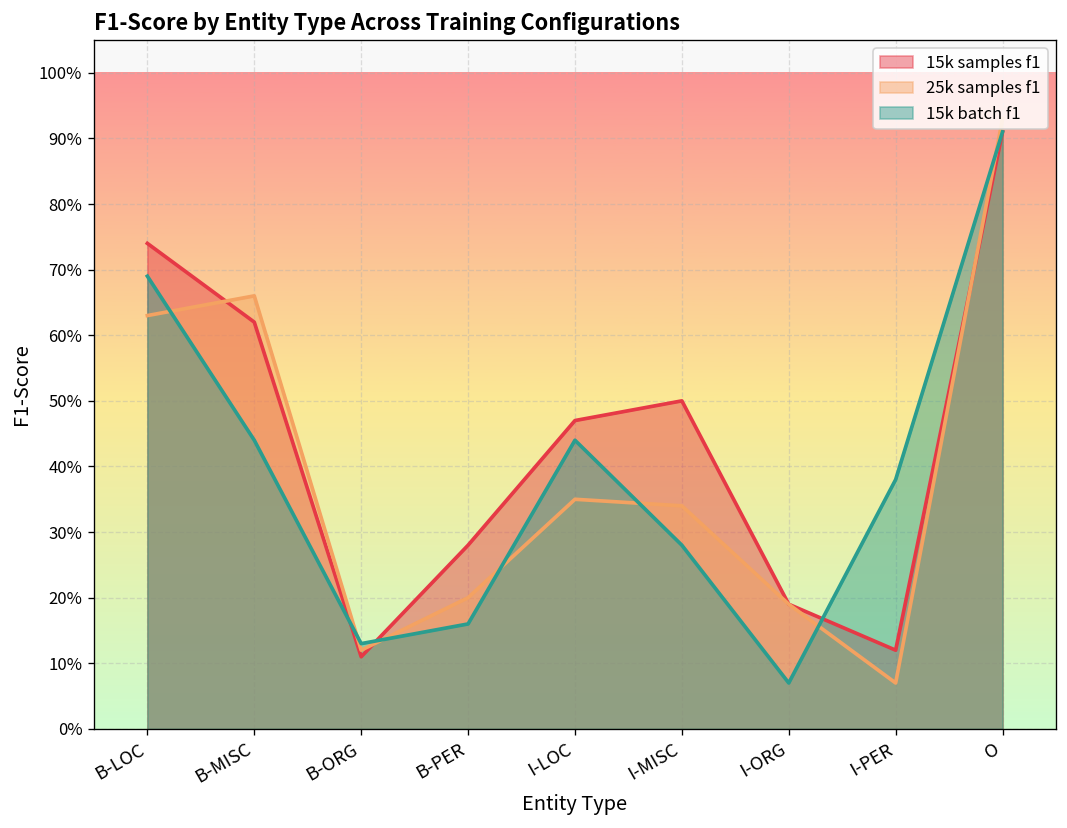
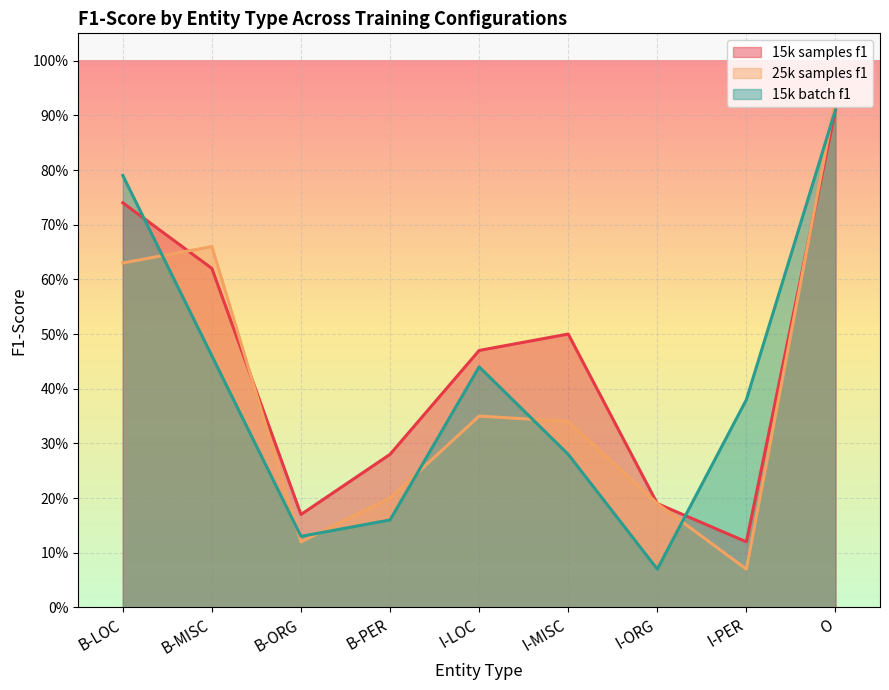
15k batch f1, B-LOC: 69% -> 79%
15k batch f1, B-MISC: 44% -> 46%
15k samples f1, B-ORG: 11% -> 17%
